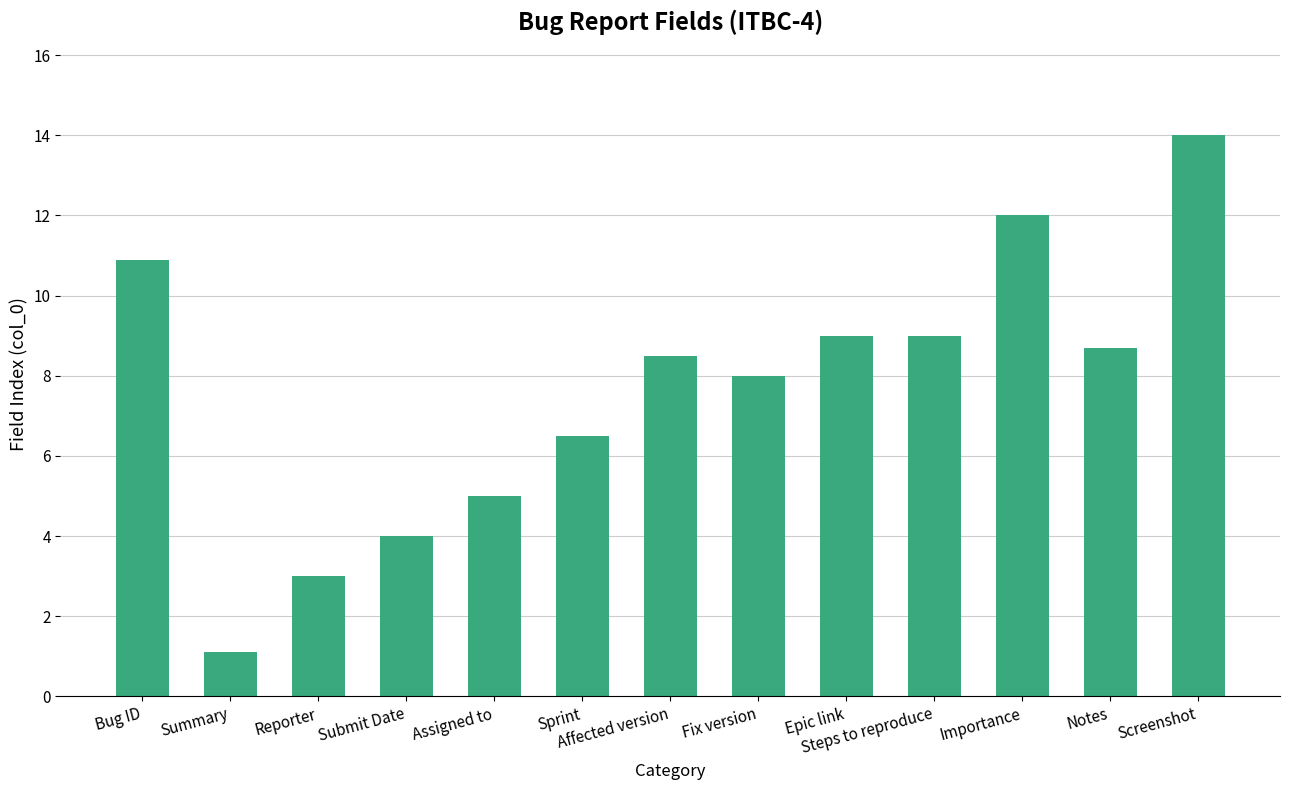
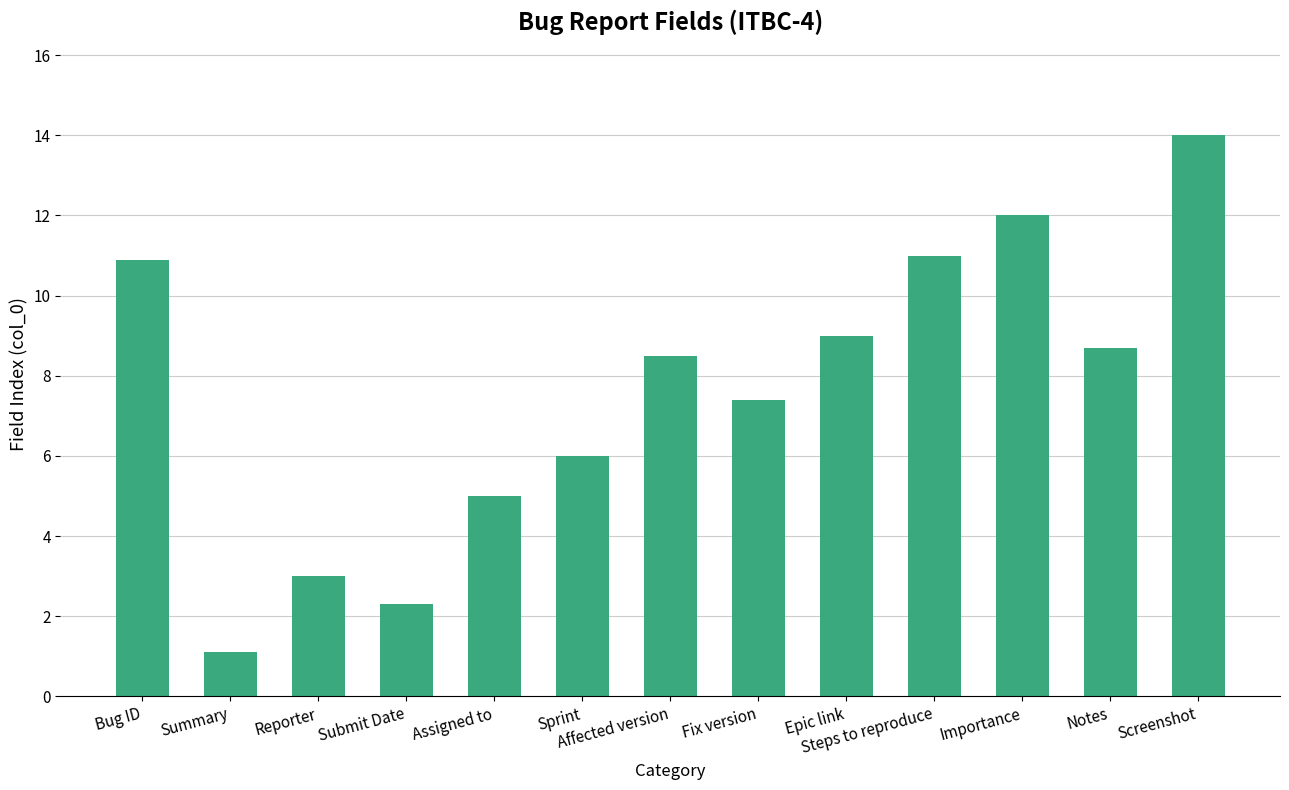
Submit Date: 4.0 -> 2.3
Sprint: 6.5 -> 6.0
Fix version: 8.0 -> 7.4
Steps to reproduce: 9 -> 11
